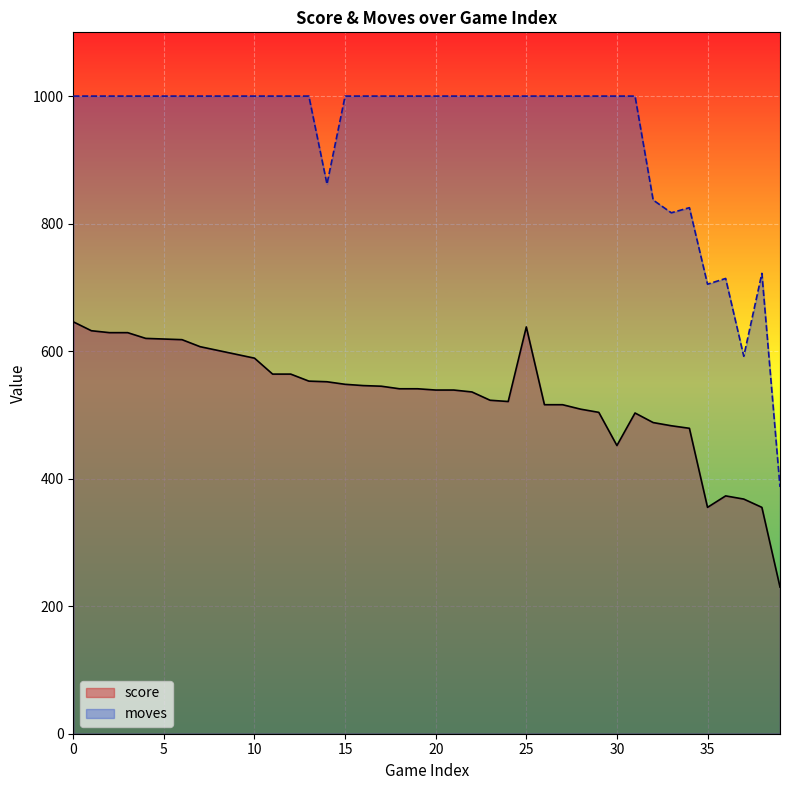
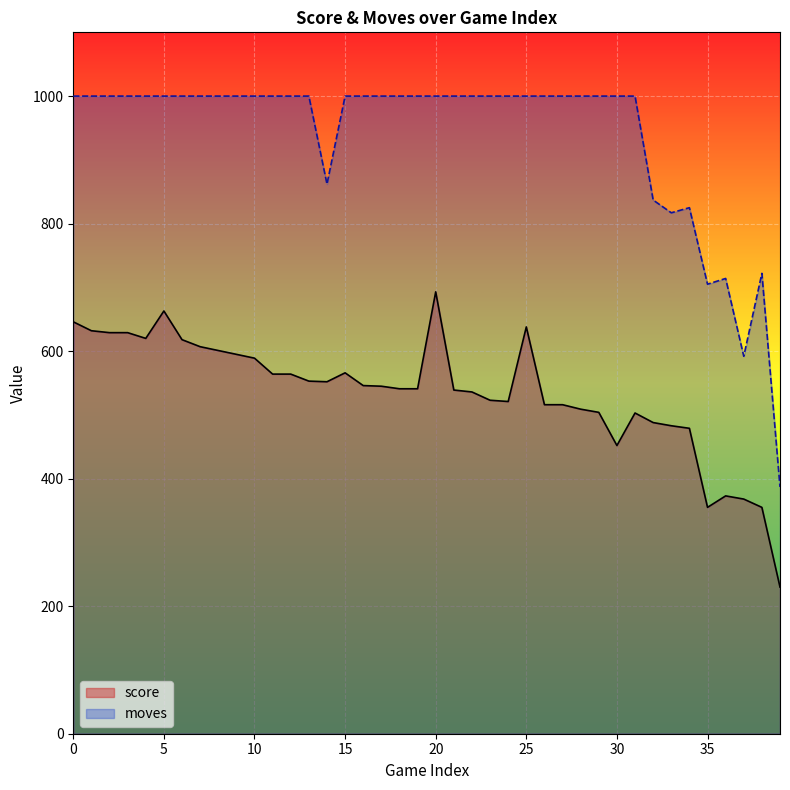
score, 5: 620 -> 660
score, 15: 550 -> 570
score, 20: 540 -> 690
